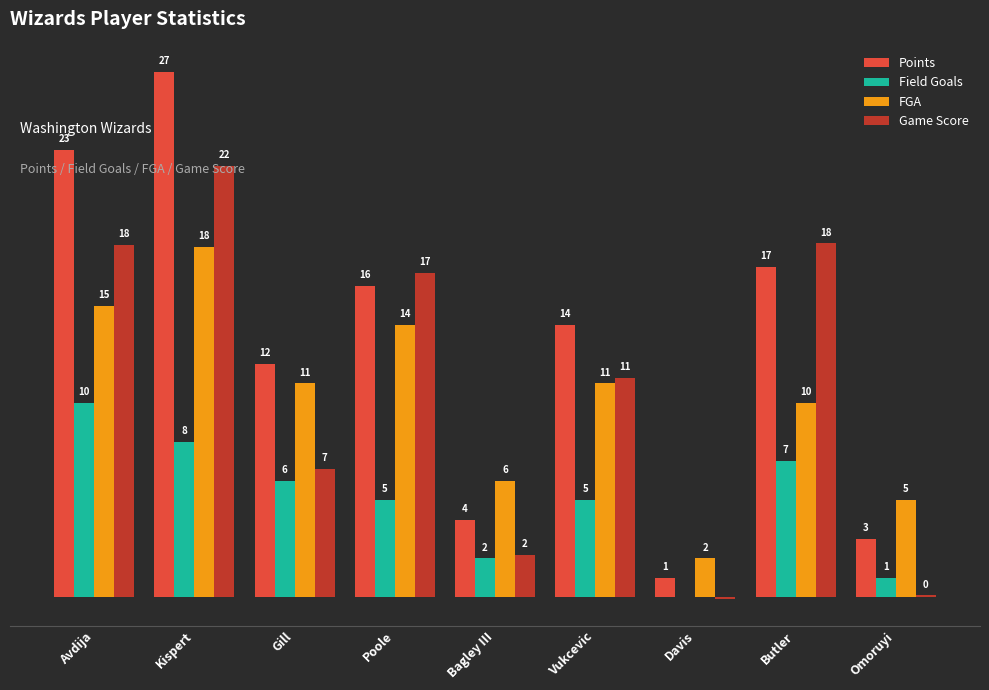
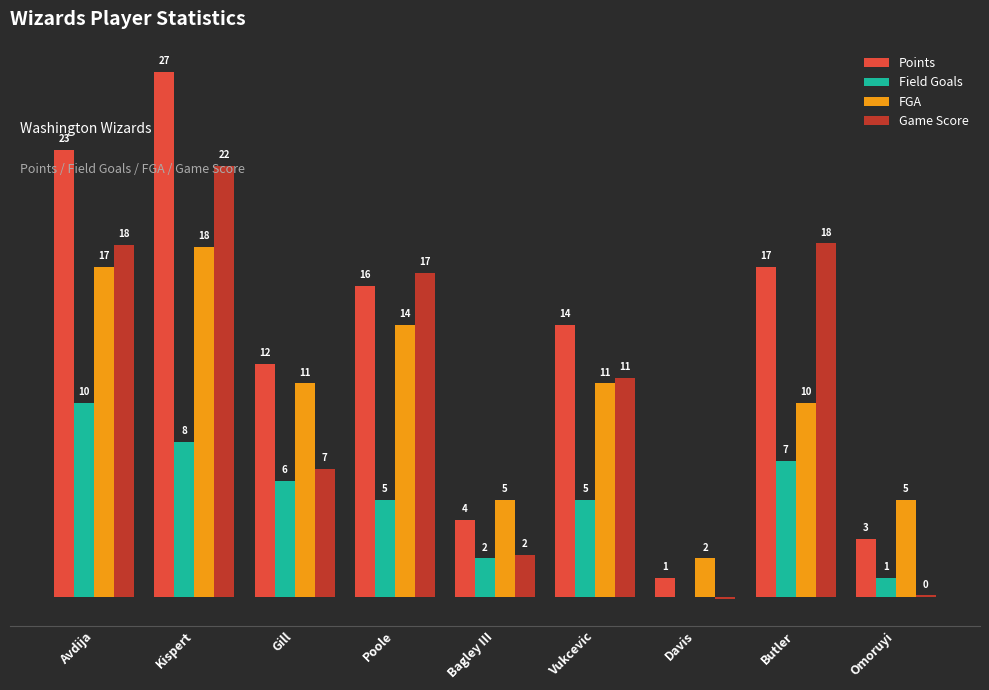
FGA, Avdija: 15 -> 17
FGA, Bagley III: 6 -> 5
